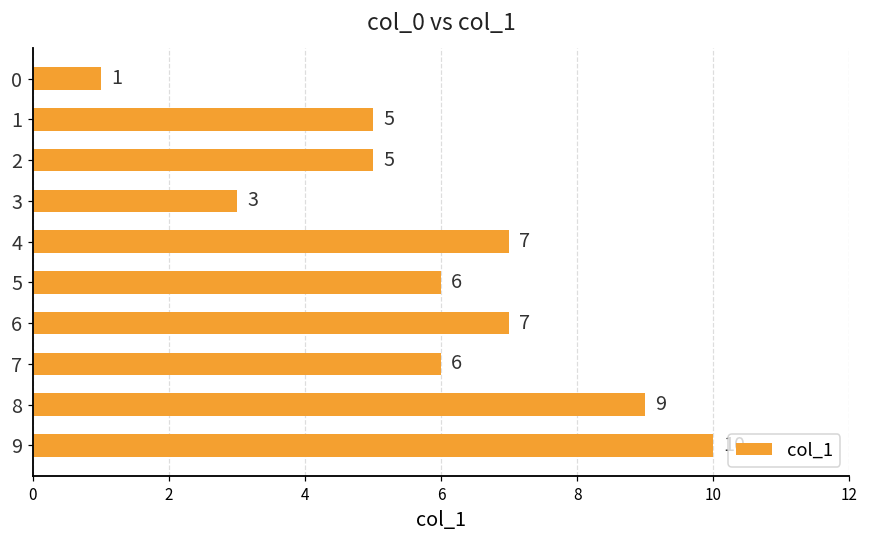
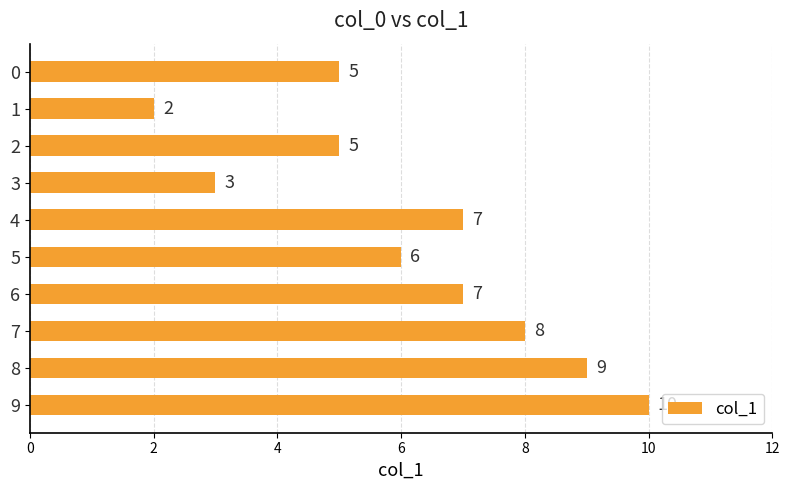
0: 1 -> 5
1: 5 -> 2
7: 6 -> 8
